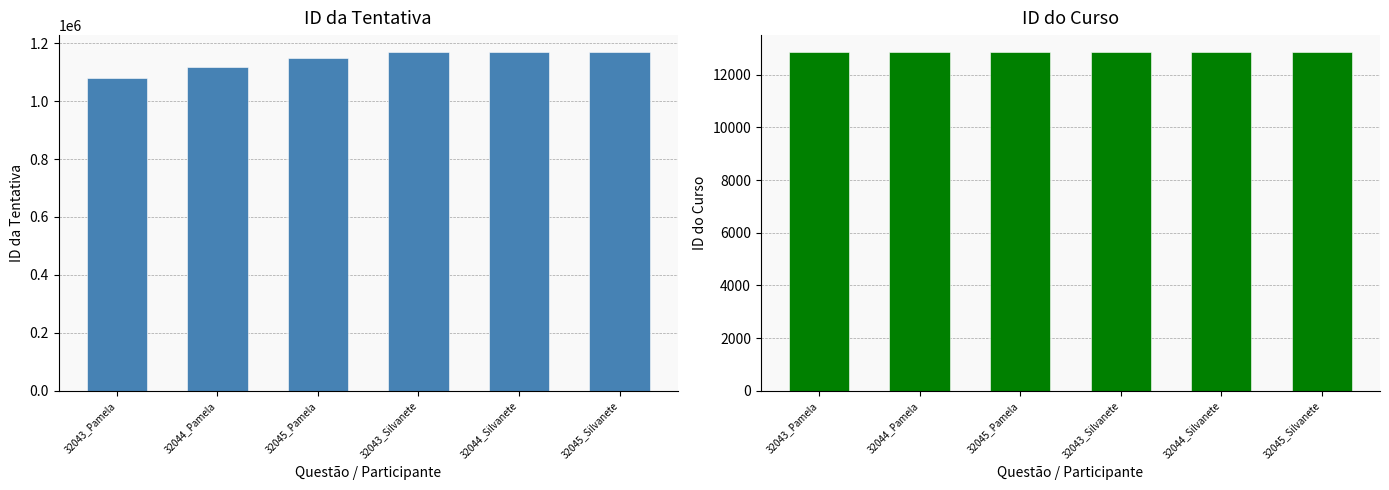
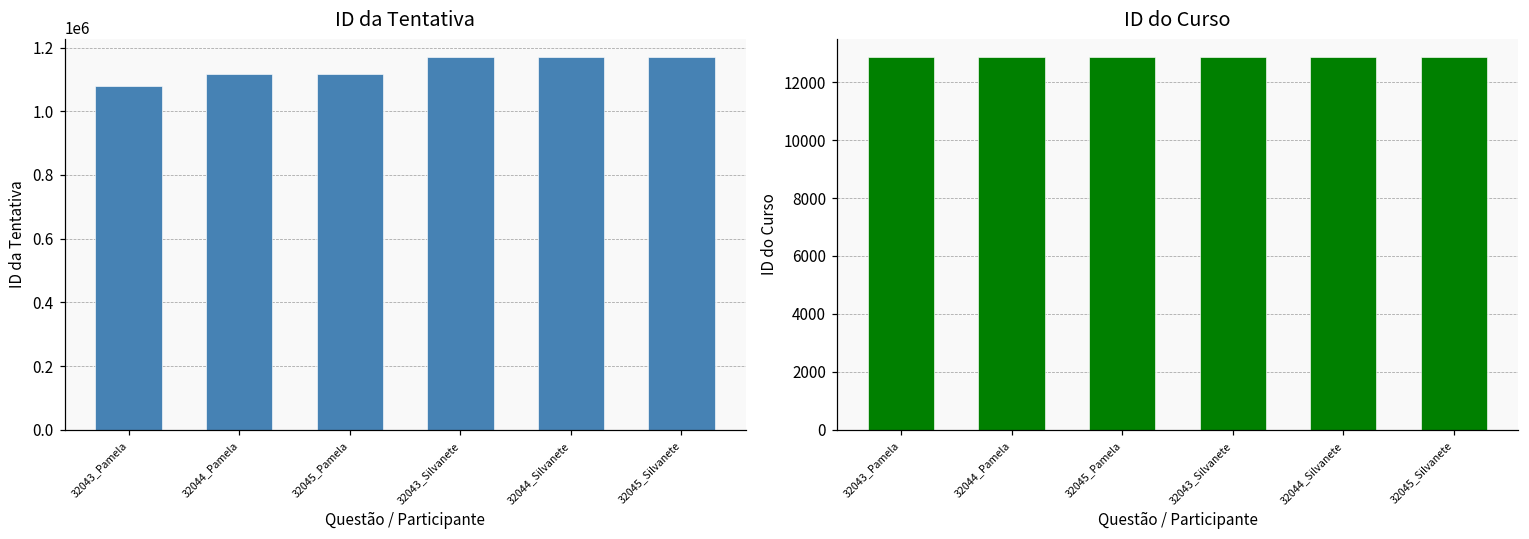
ID da Tentativa, 32045_Pamela: 1150000 -> 1120000
